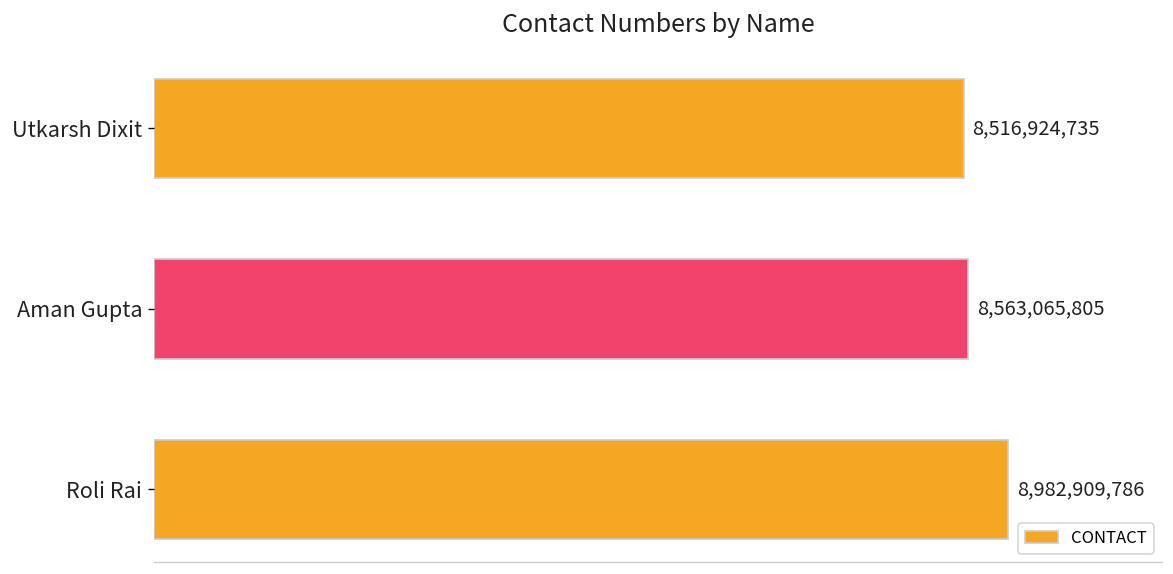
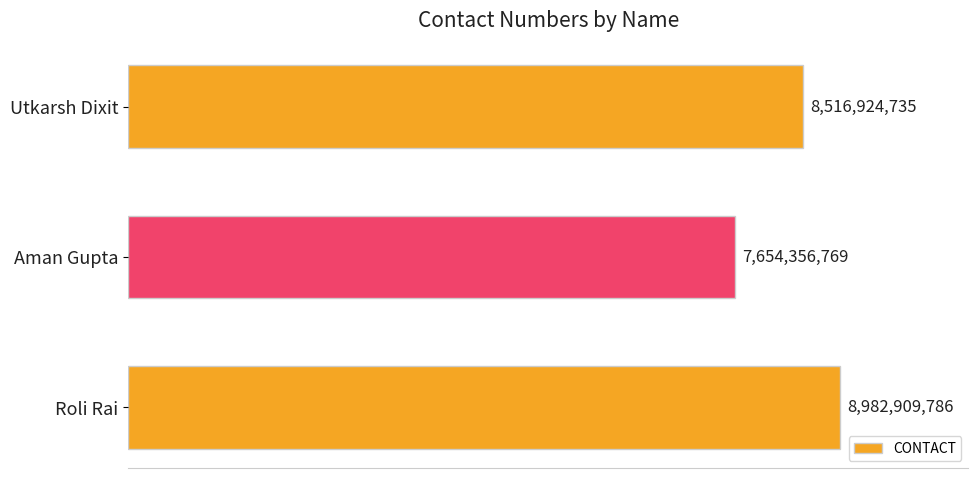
Aman Gupta: 8,563,065,805 -> 7,654,356,769
